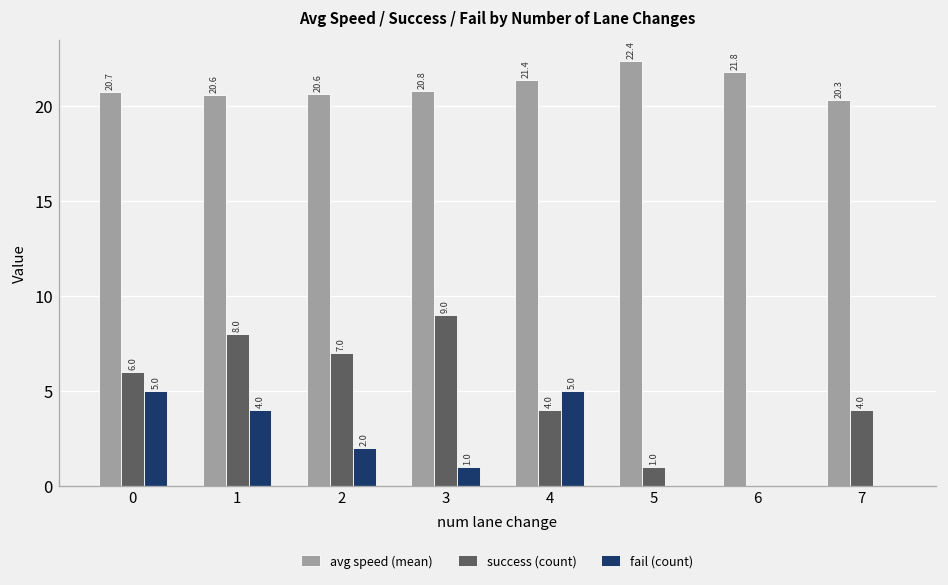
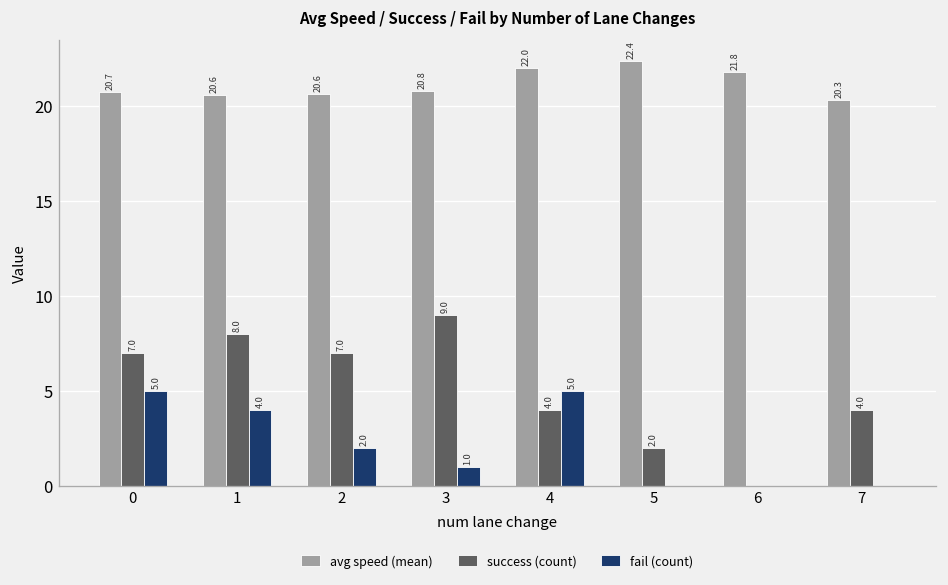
success (count), 0: 6.0 -> 7.0
avg speed (mean), 4: 21.4 -> 22.0
success (count), 5: 1.0 -> 2.0
